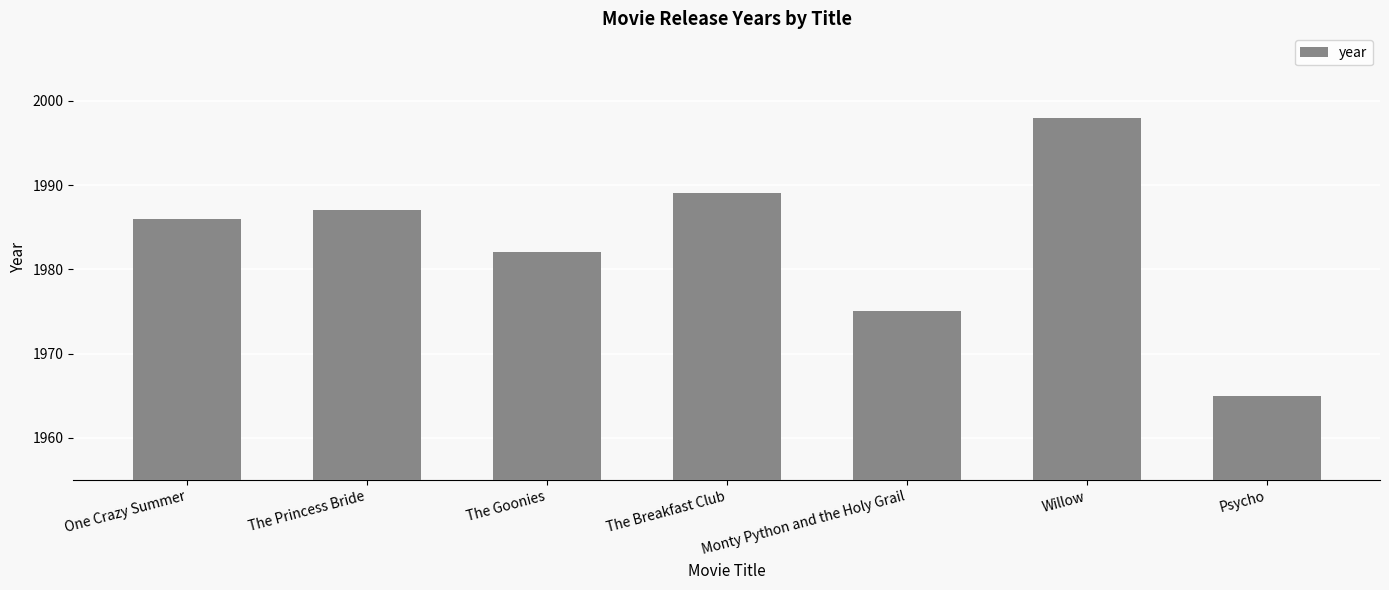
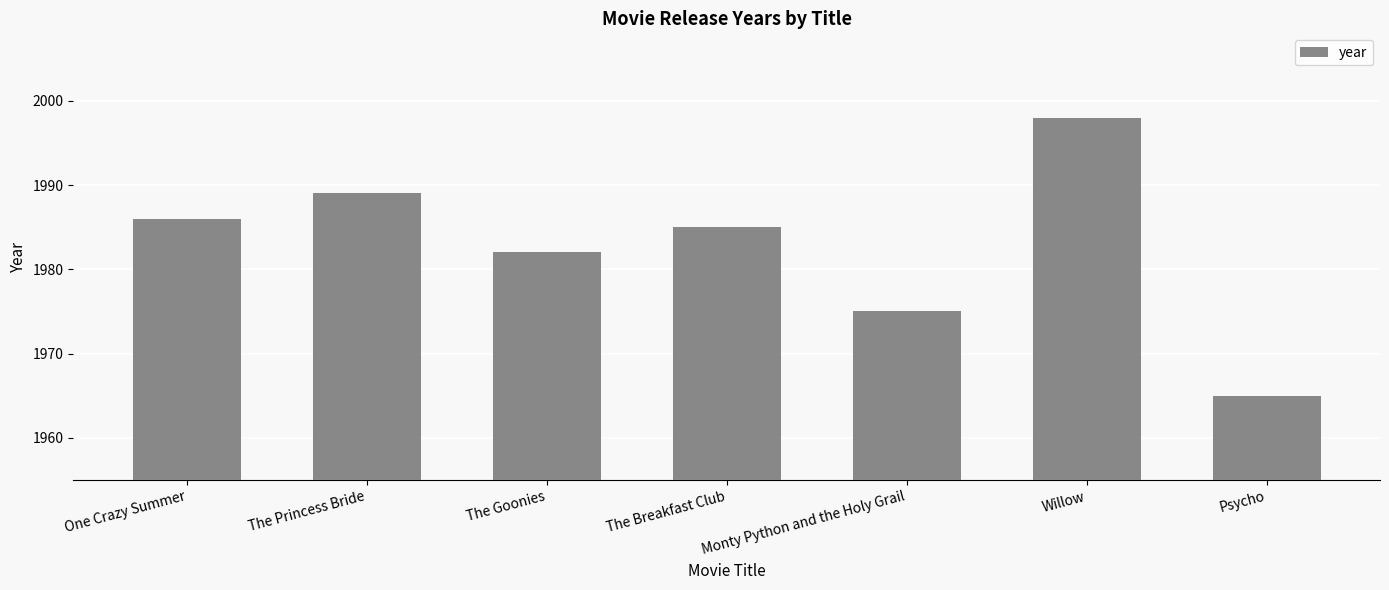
The Princess Bride: 1987 -> 1989
The Breakfast Club: 1989 -> 1985
